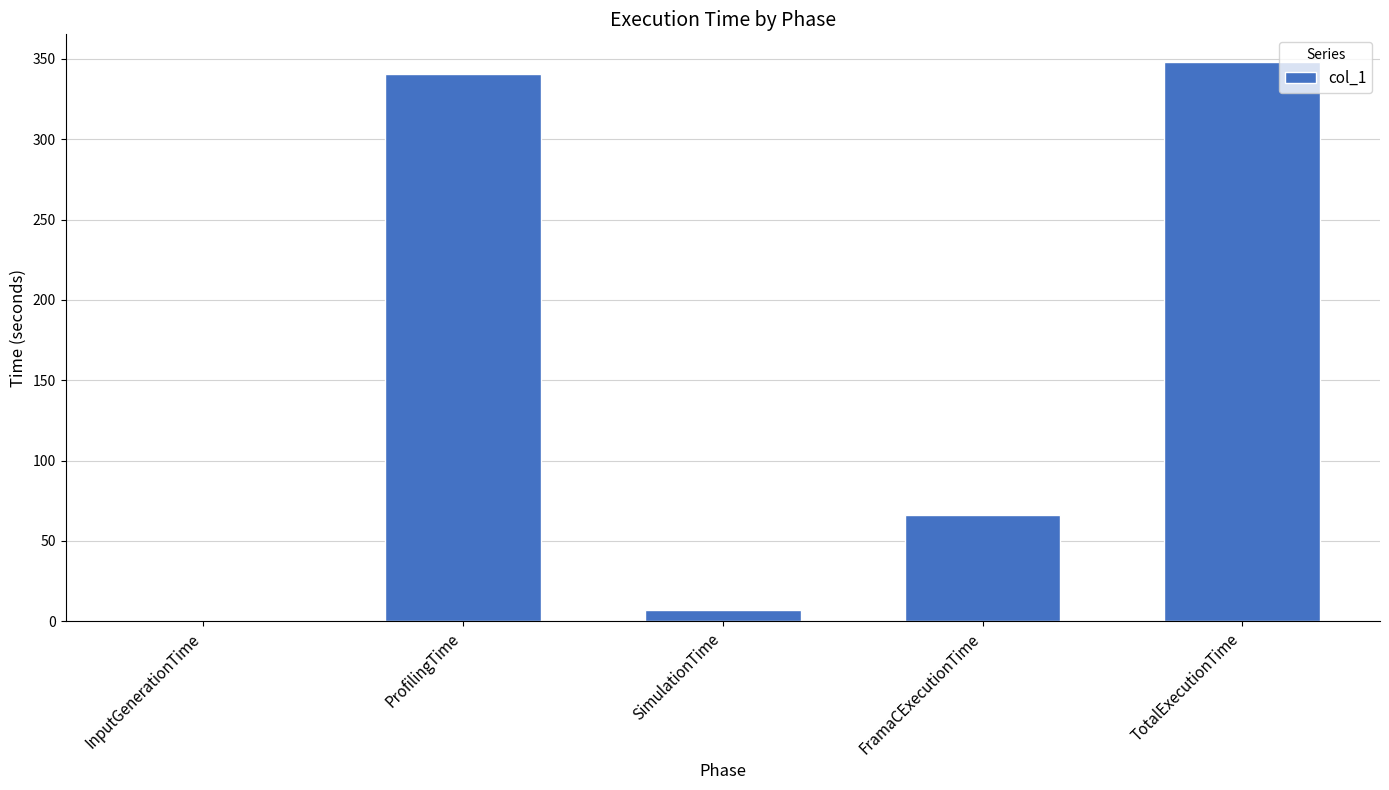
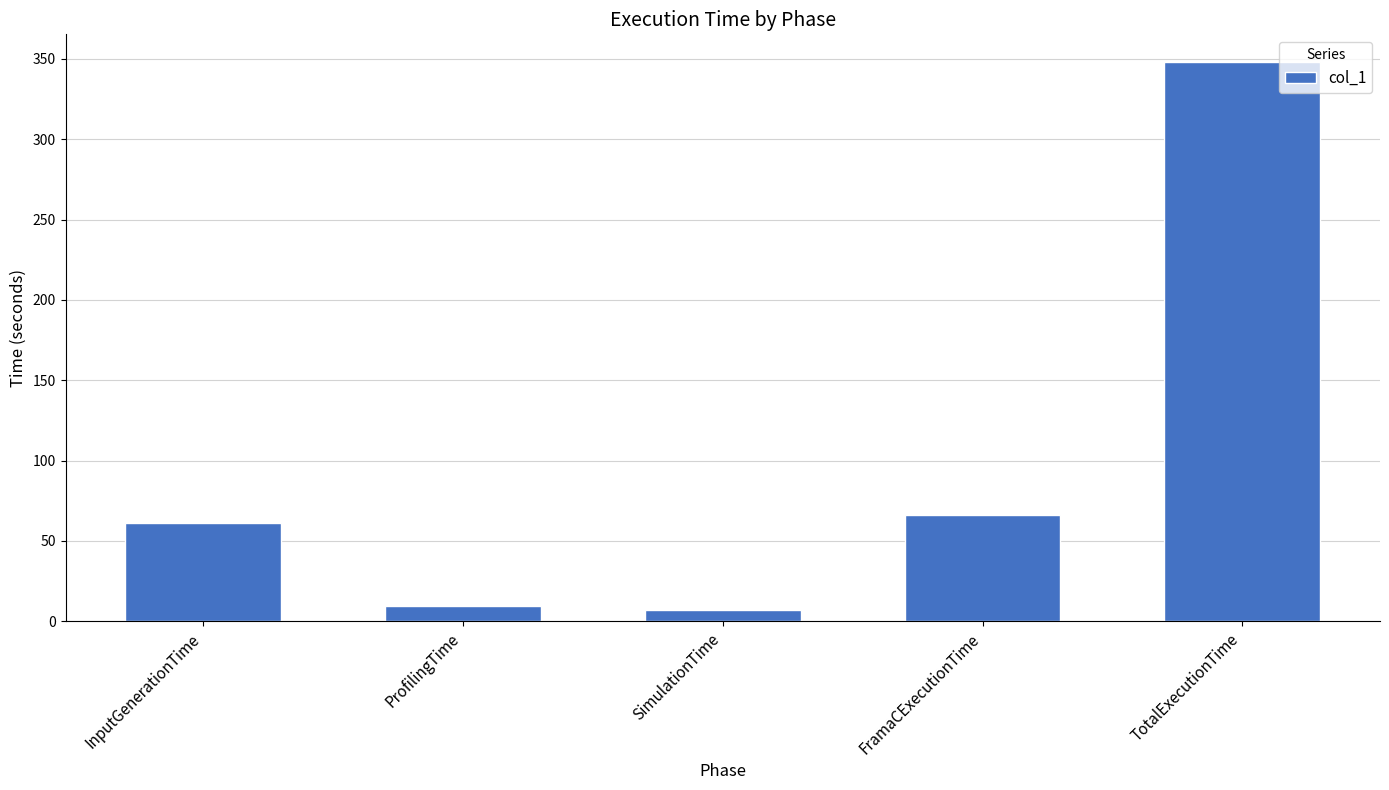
InputGenerationTime: 0 -> 61
ProfilingTime: 341 -> 10
